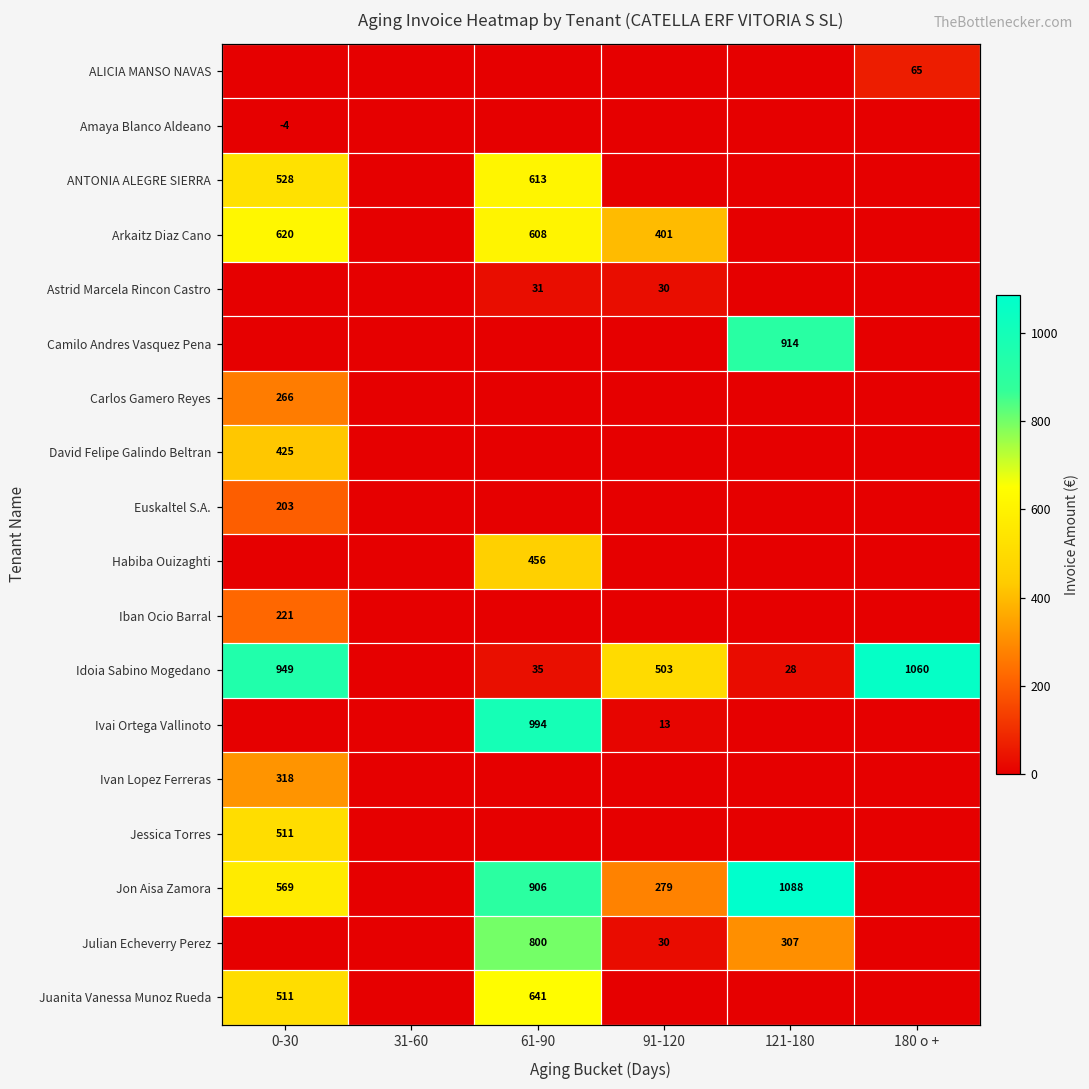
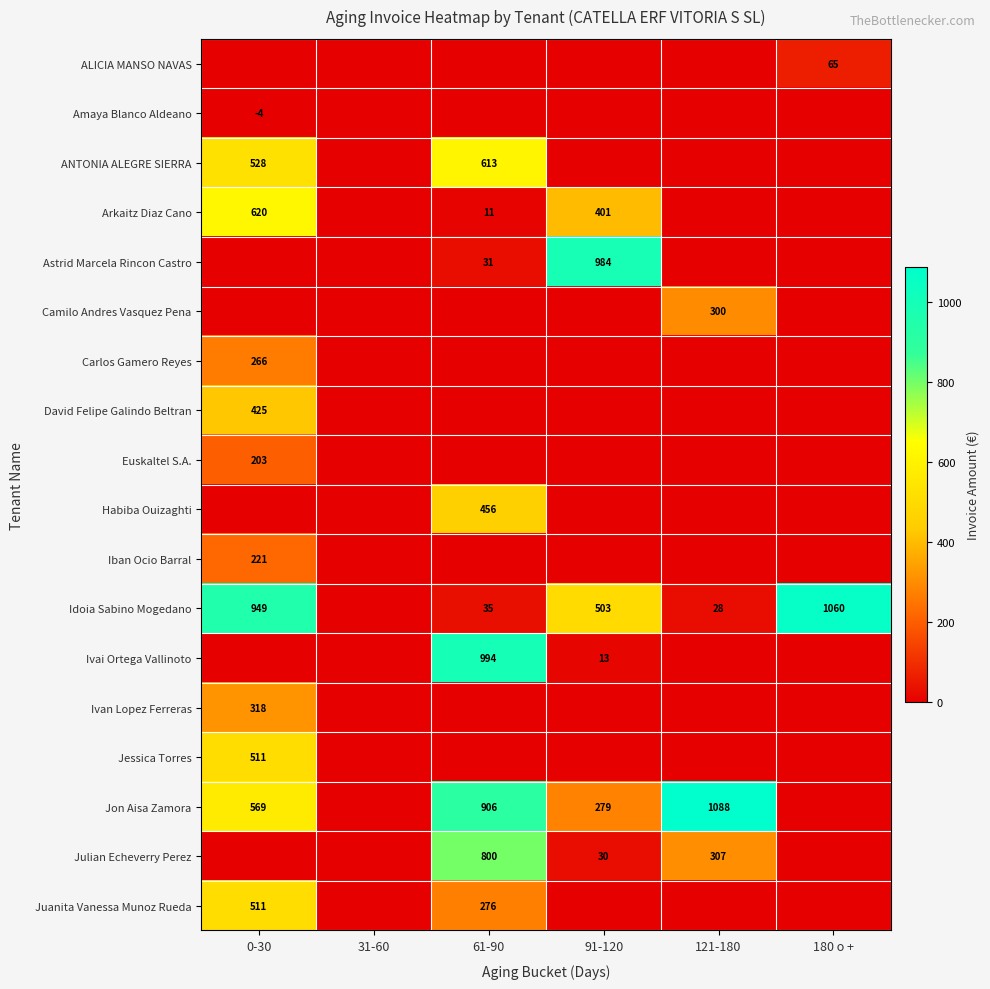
Arkaitz Diaz Cano, 61-90: 608 -> 11
Astrid Marcela Rincon Castro, 91-120: 30 -> 984
Camilo Andres Vasquez Pena, 121-180: 914 -> 300
Juanita Vanessa Munoz Rueda, 61-90: 641 -> 276
